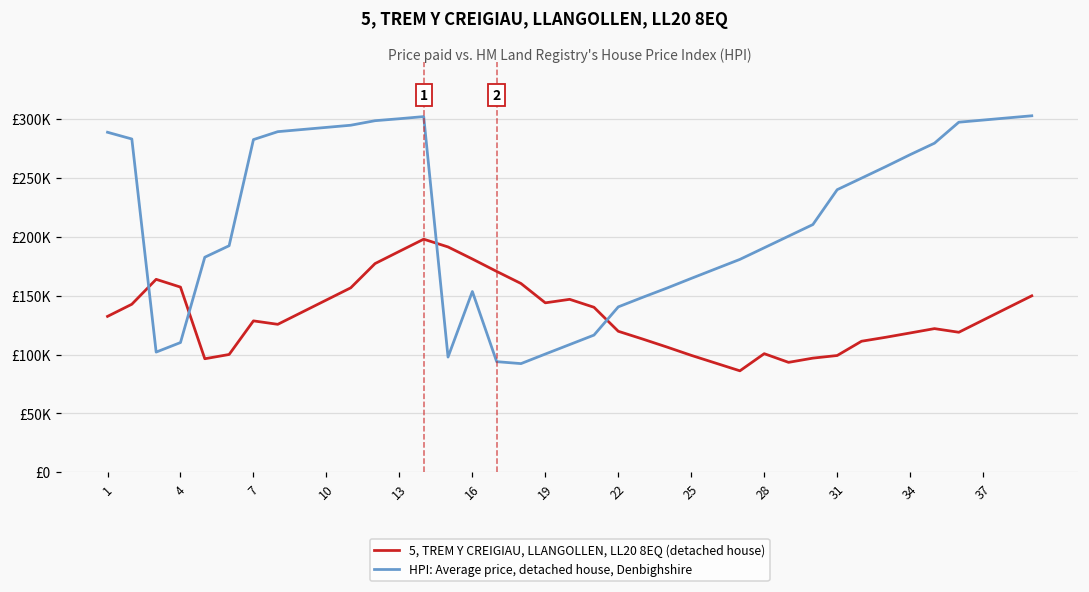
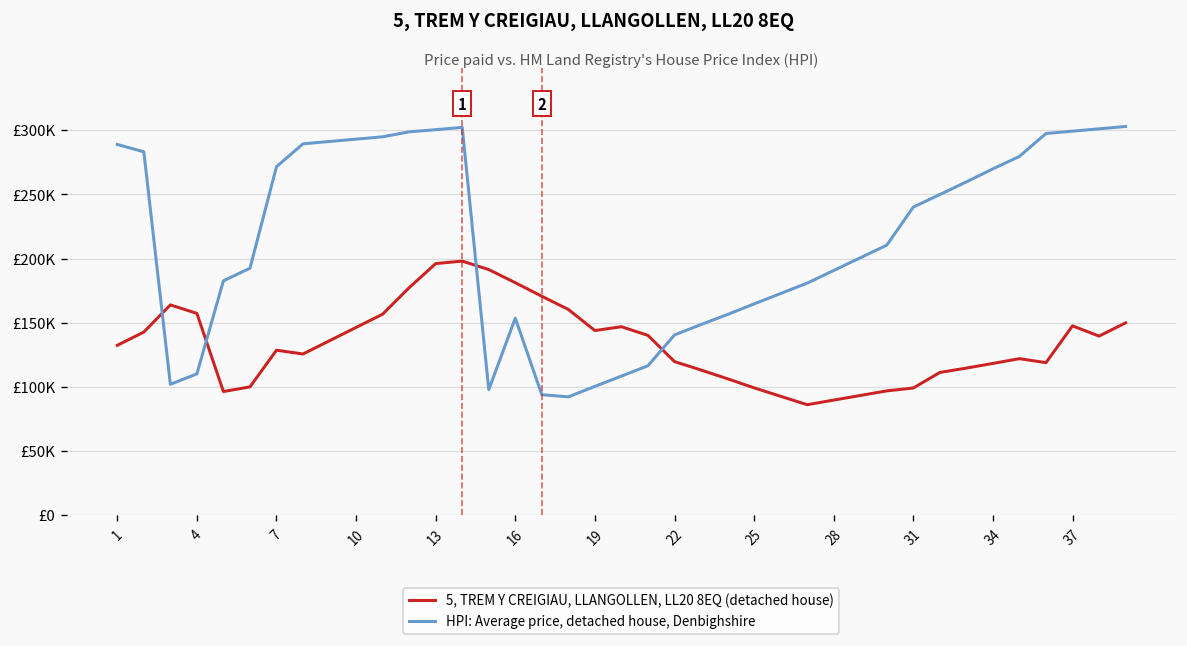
HPI: Average price, detached house, Denbighshire, 7: £283000 -> £272000
5, TREM Y CREIGIAU, LLANGOLLEN, LL20 8EQ (detached house), 13: £188000 -> £196000
5, TREM Y CREIGIAU, LLANGOLLEN, LL20 8EQ (detached house), 28: £101000 -> £90000
5, TREM Y CREIGIAU, LLANGOLLEN, LL20 8EQ (detached house), 37: £129000 -> £148000
